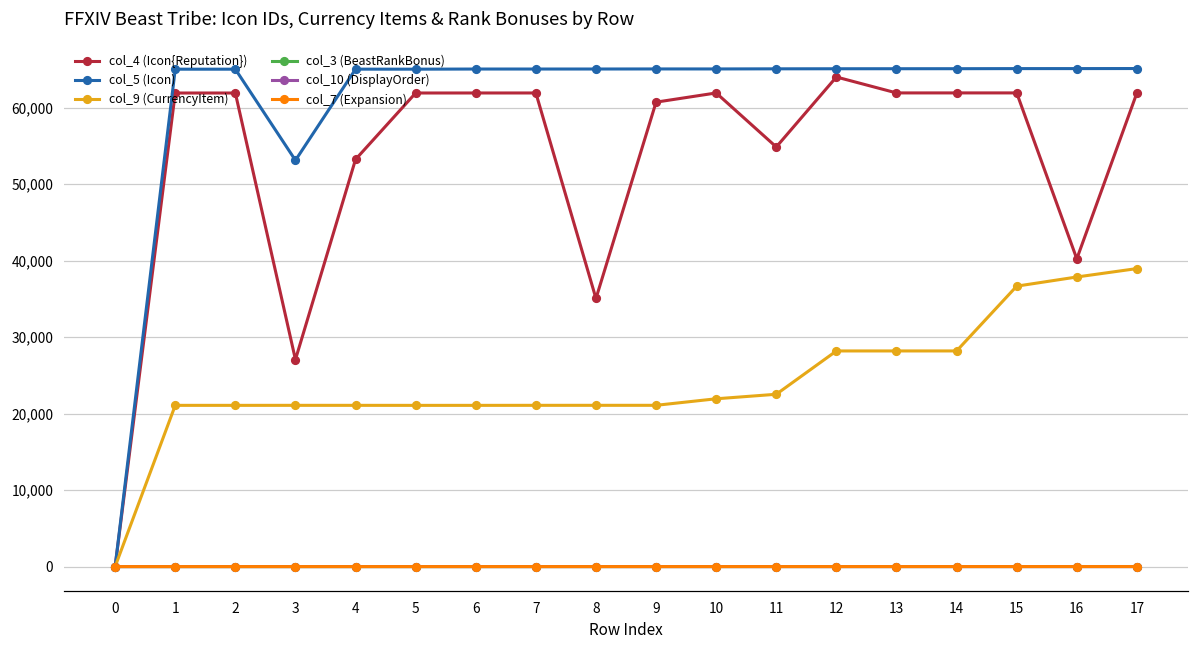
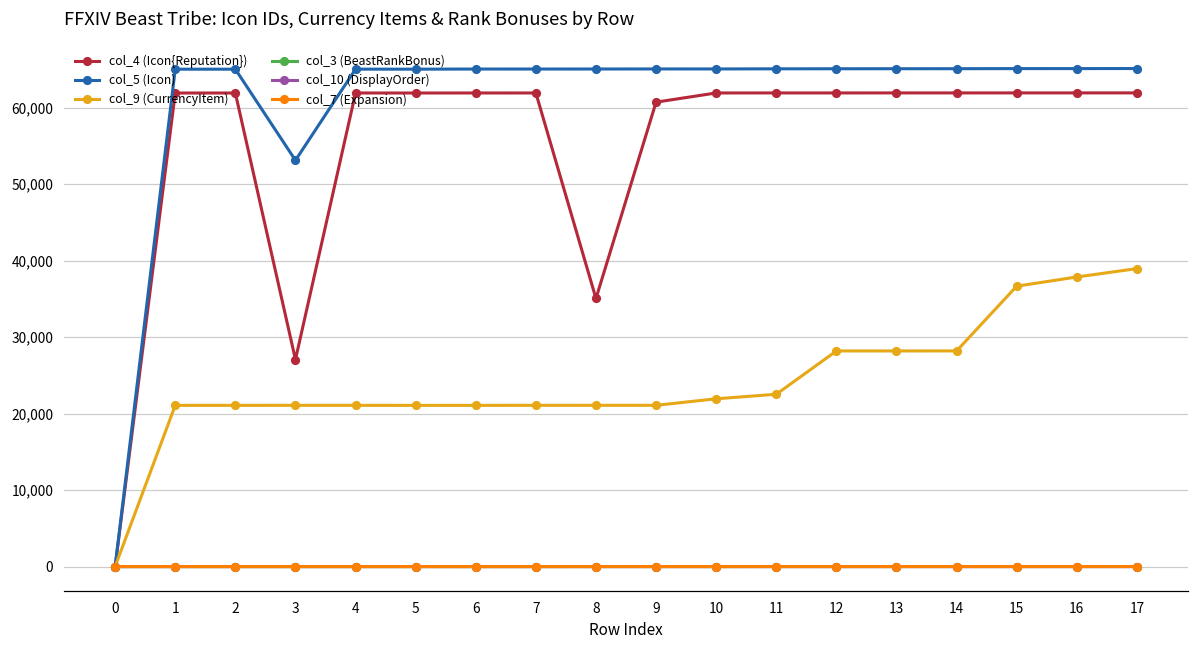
col_4 (Icon{Reputation}), 4: 53,000 -> 62,000
col_4 (Icon{Reputation}), 11: 55,000 -> 62,000
col_4 (Icon{Reputation}), 12: 64,000 -> 62,000
col_4 (Icon{Reputation}), 16: 40,000 -> 62,000
